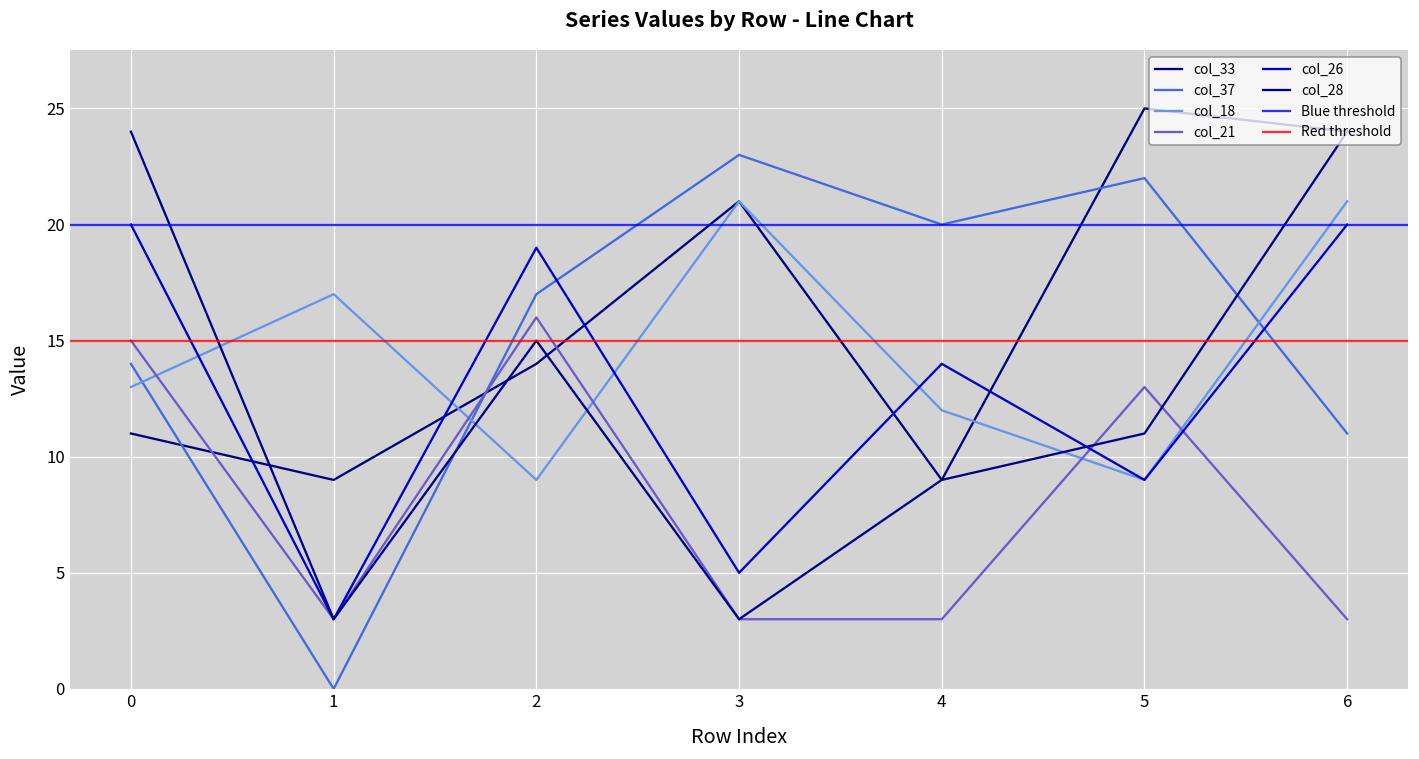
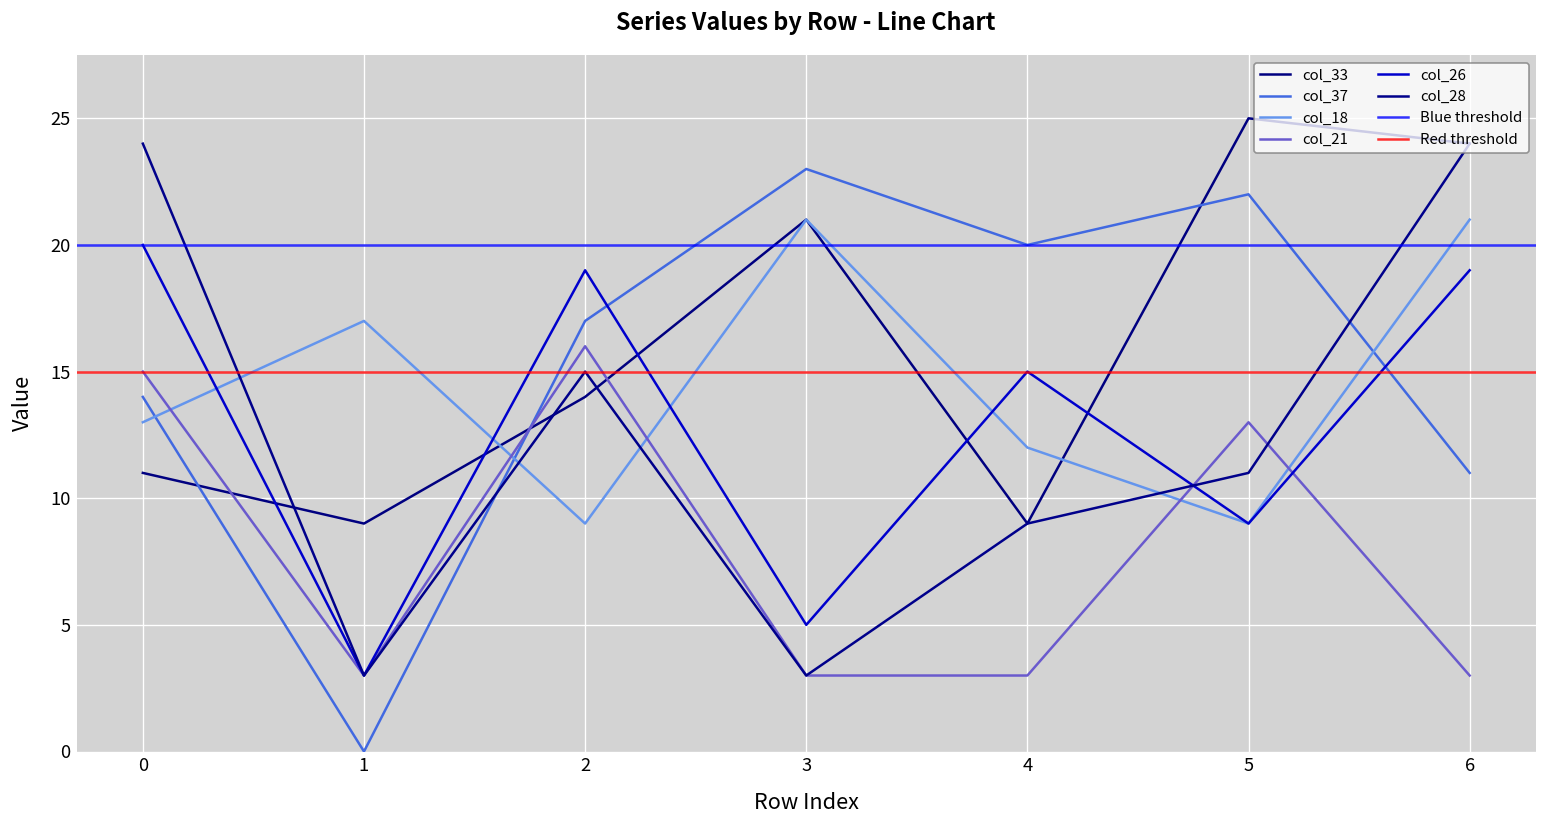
col_26, 4: 14 -> 15
col_26, 6: 20 -> 19
